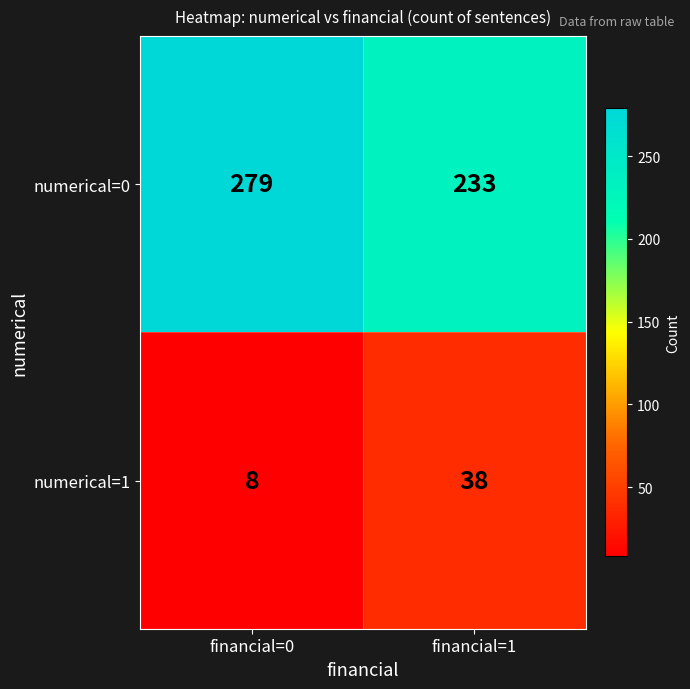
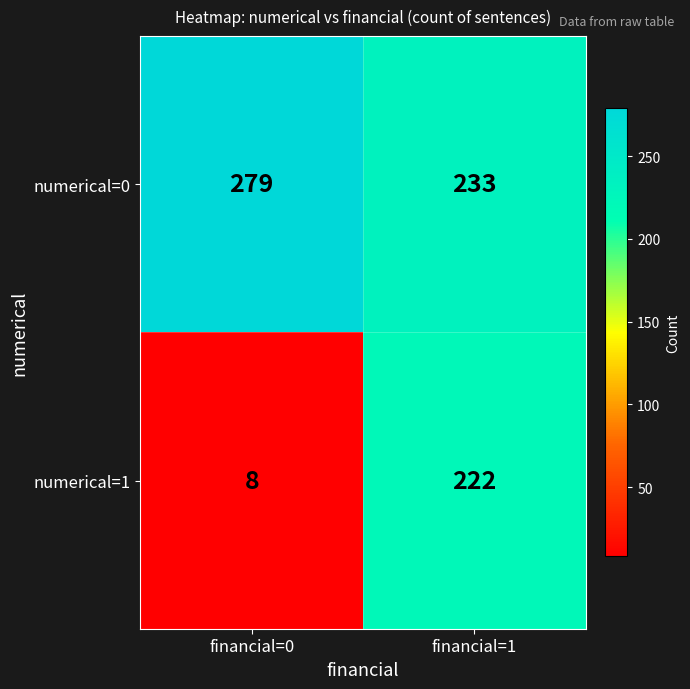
numerical=1, financial=1: 38 -> 222
